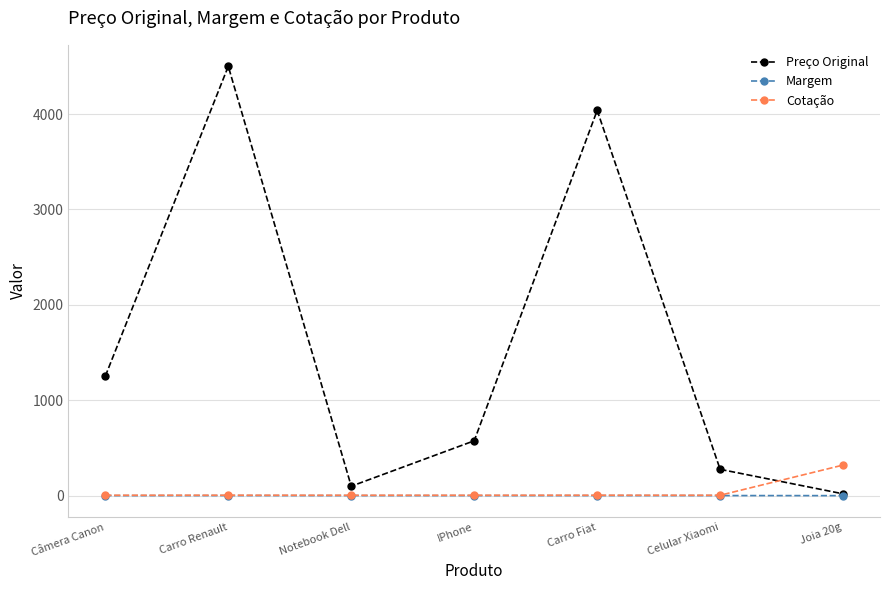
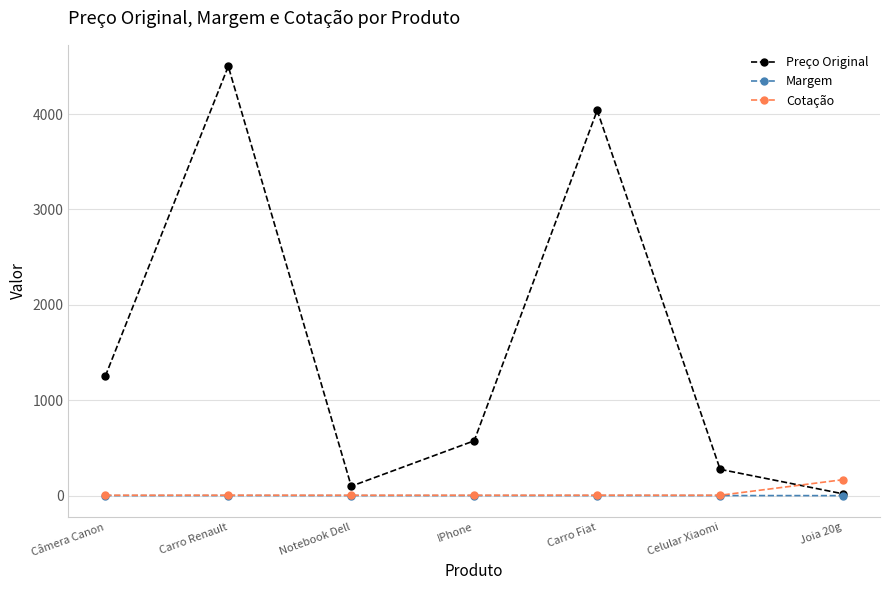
Cotação, Joia 20g: 300 -> 200
